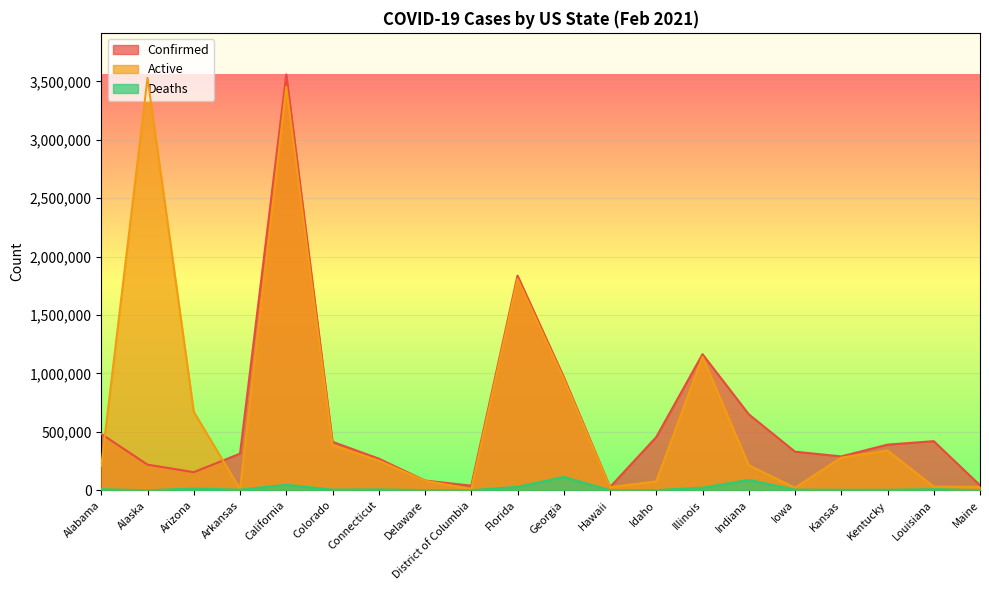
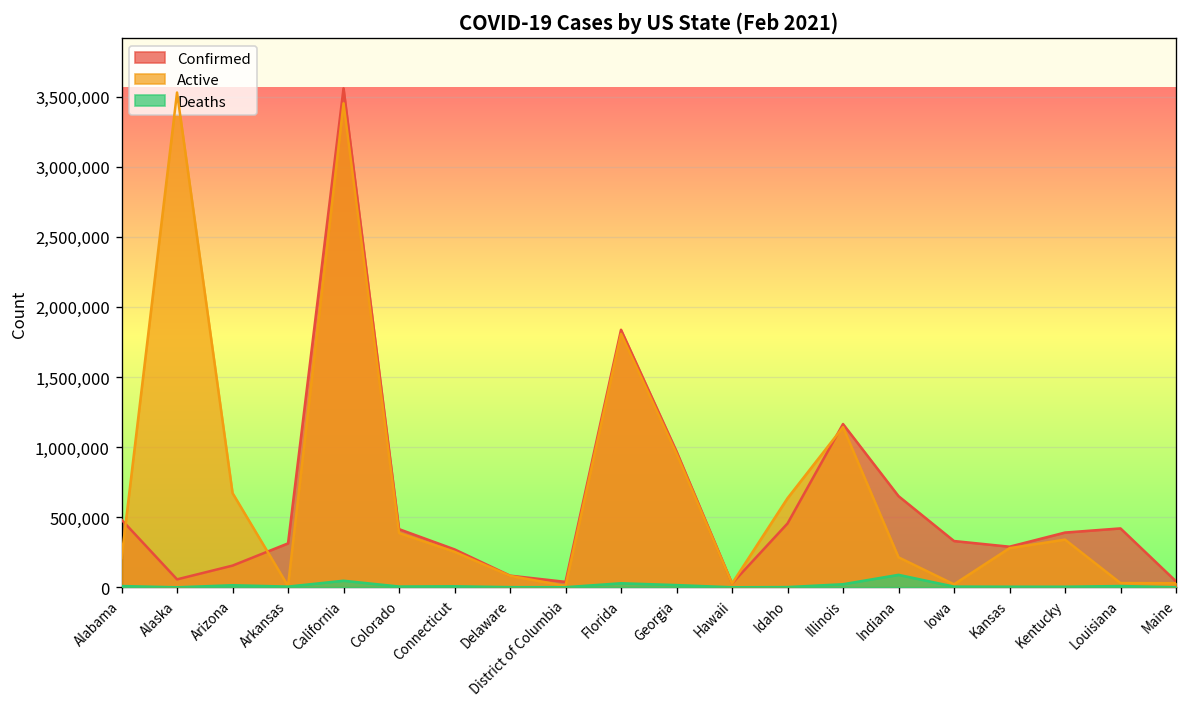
Confirmed, Alaska: 220,000 -> 60,000
Deaths, Georgia: 110,000 -> 20,000
Active, Idaho: 80,000 -> 640,000
